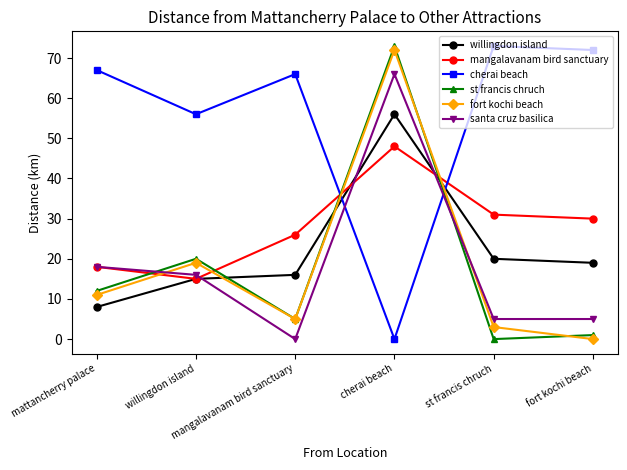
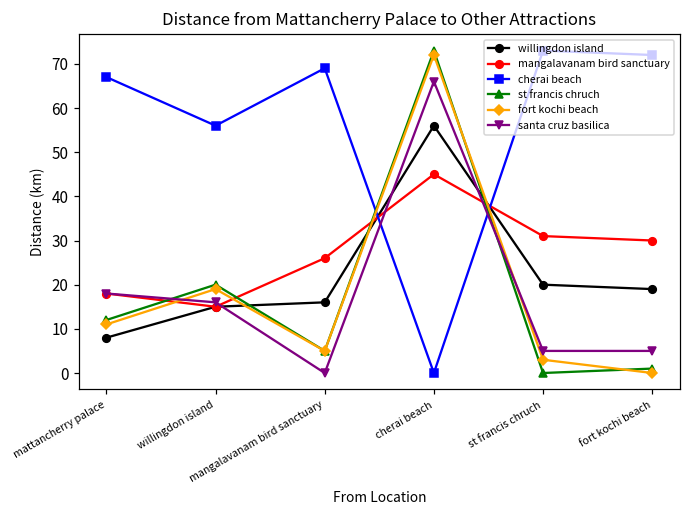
cherai beach, mangalavanam bird sanctuary: 66 -> 69
mangalavanam bird sanctuary, cherai beach: 48 -> 45
